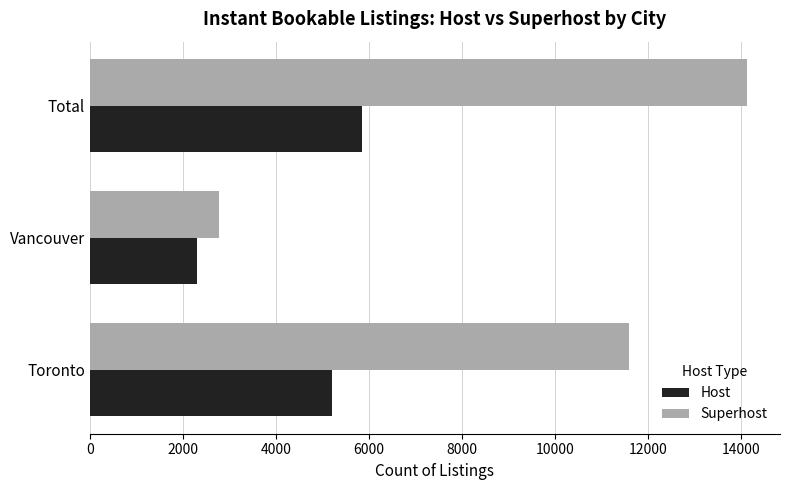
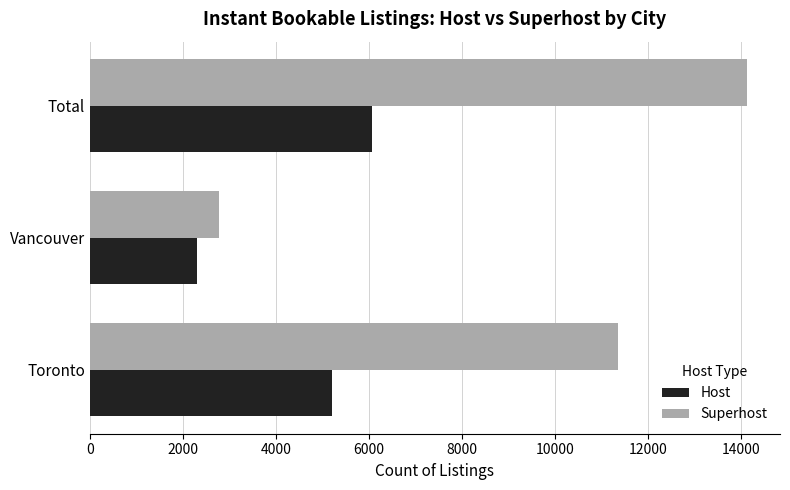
Host, Total: 5900 -> 6100
Superhost, Toronto: 11600 -> 11400
